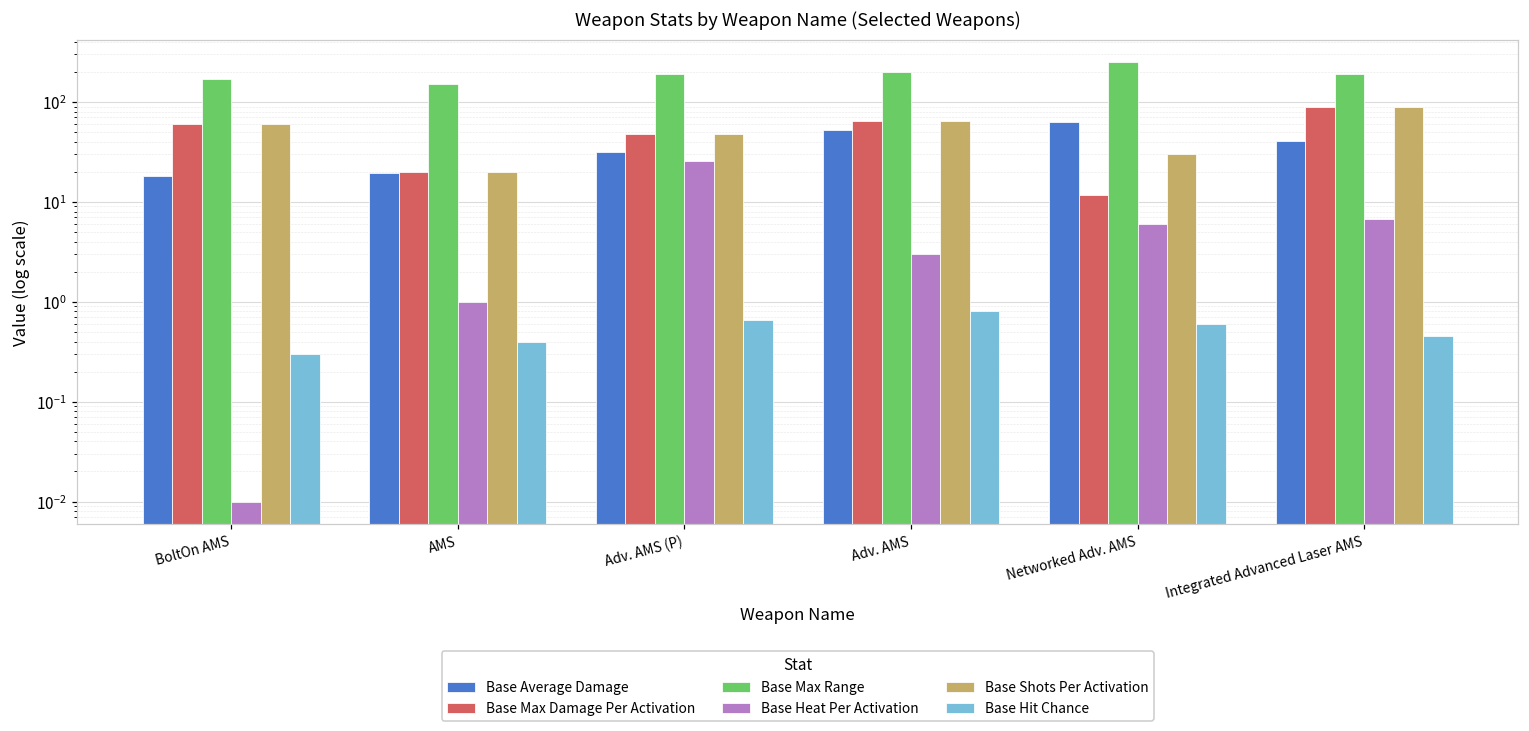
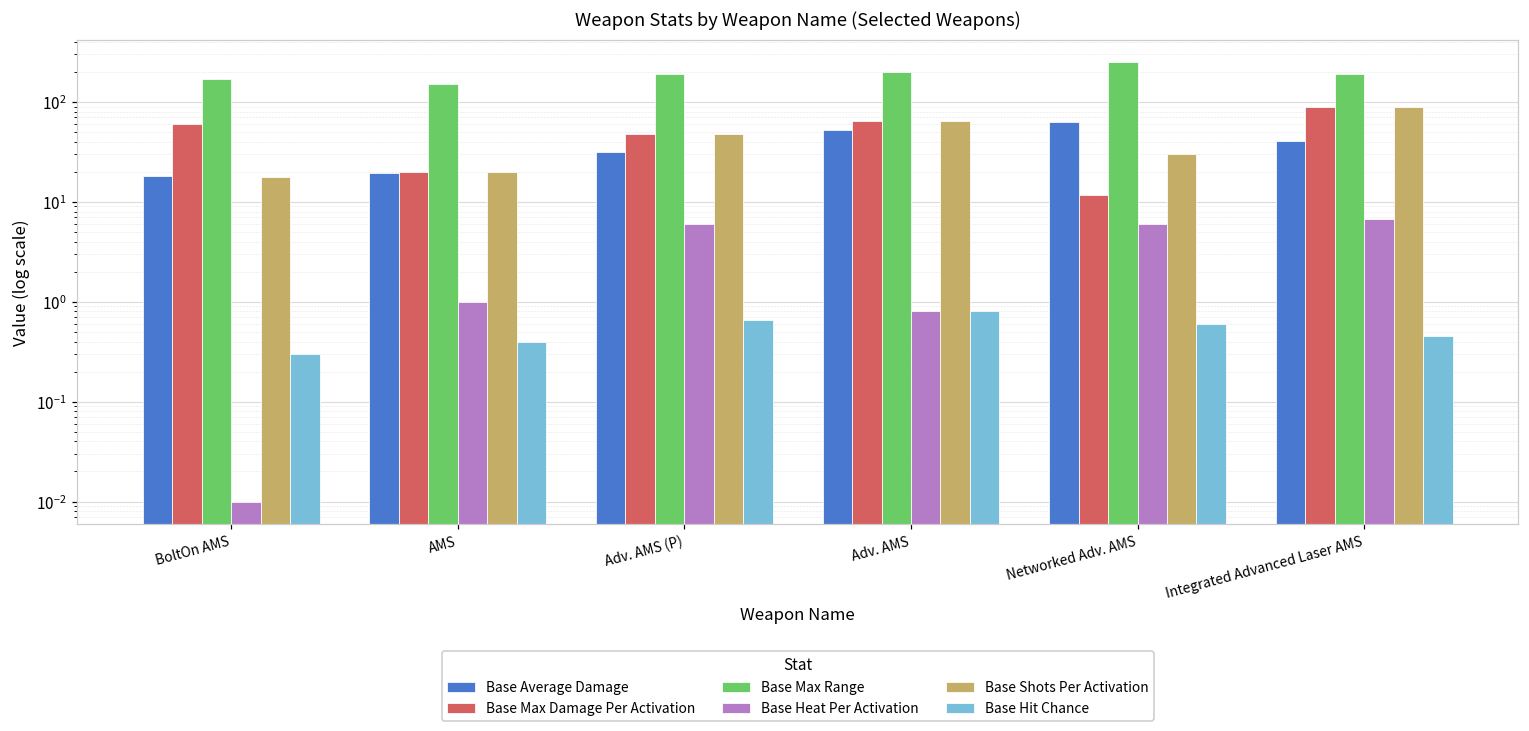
Base Shots Per Activation, BoltOn AMS: 60 -> 18
Base Heat Per Activation, Adv. AMS (P): 26 -> 6
Base Heat Per Activation, Adv. AMS: 3.0 -> 0.8
